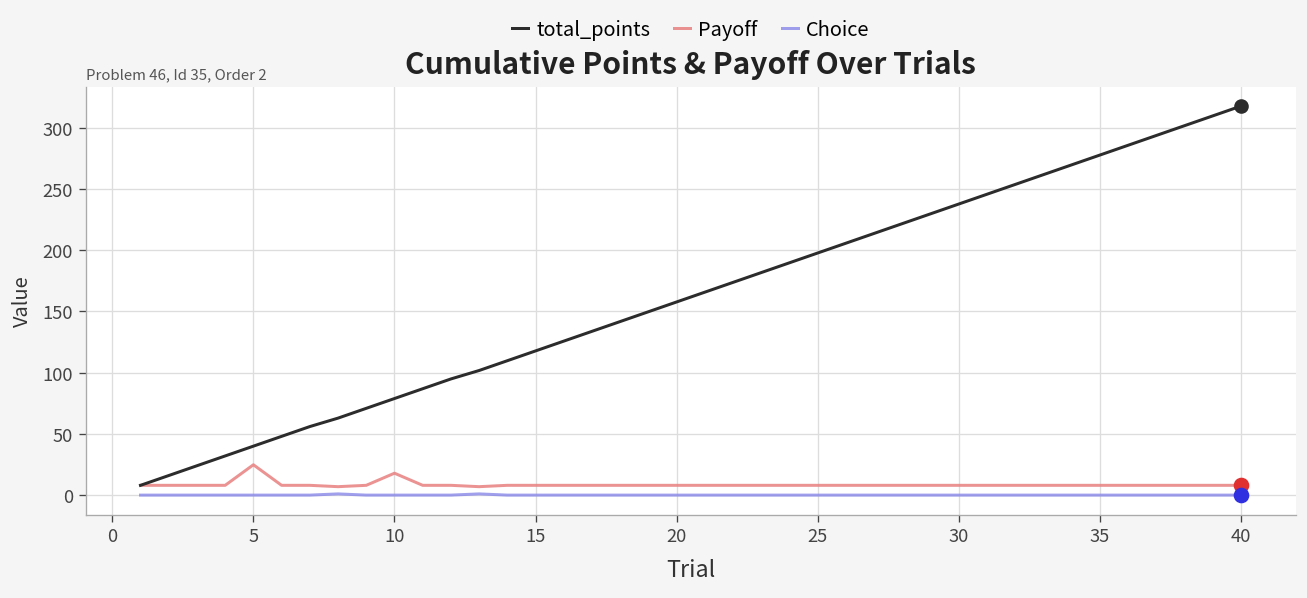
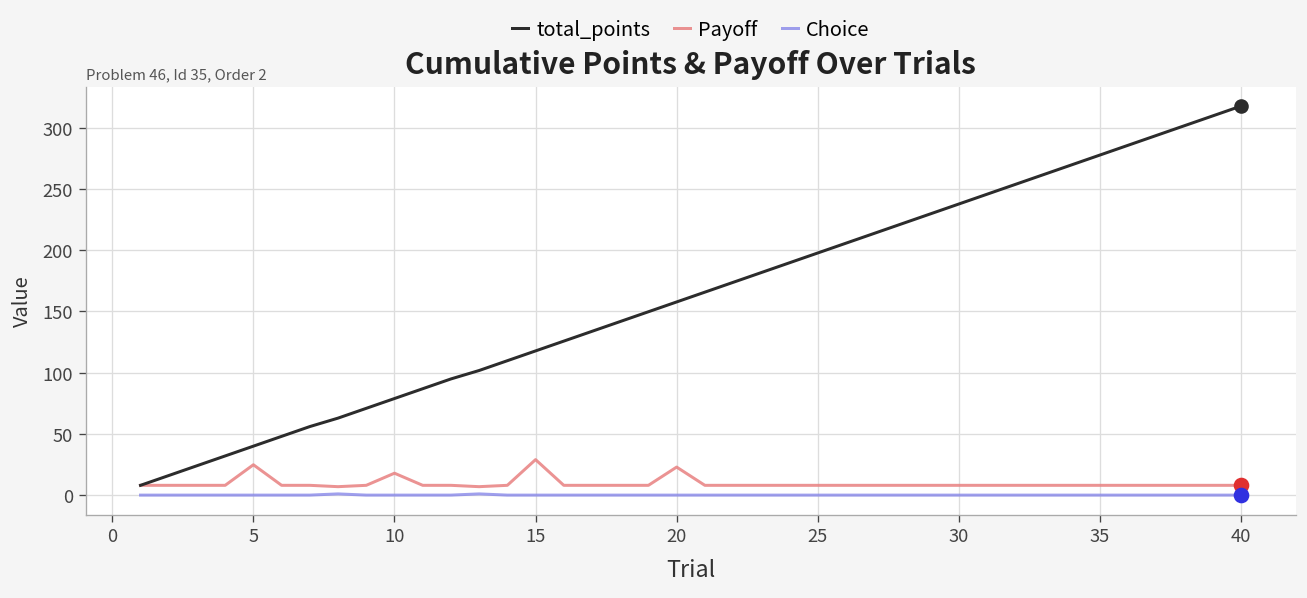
Payoff, 15: 8 -> 29
Payoff, 20: 8 -> 23
